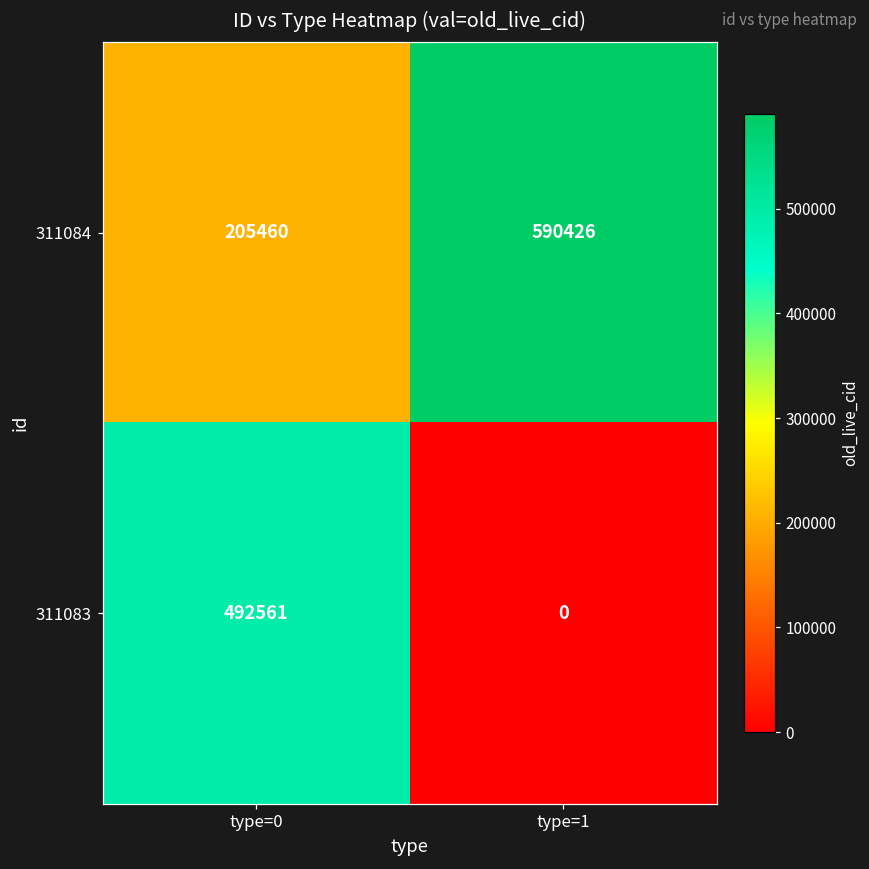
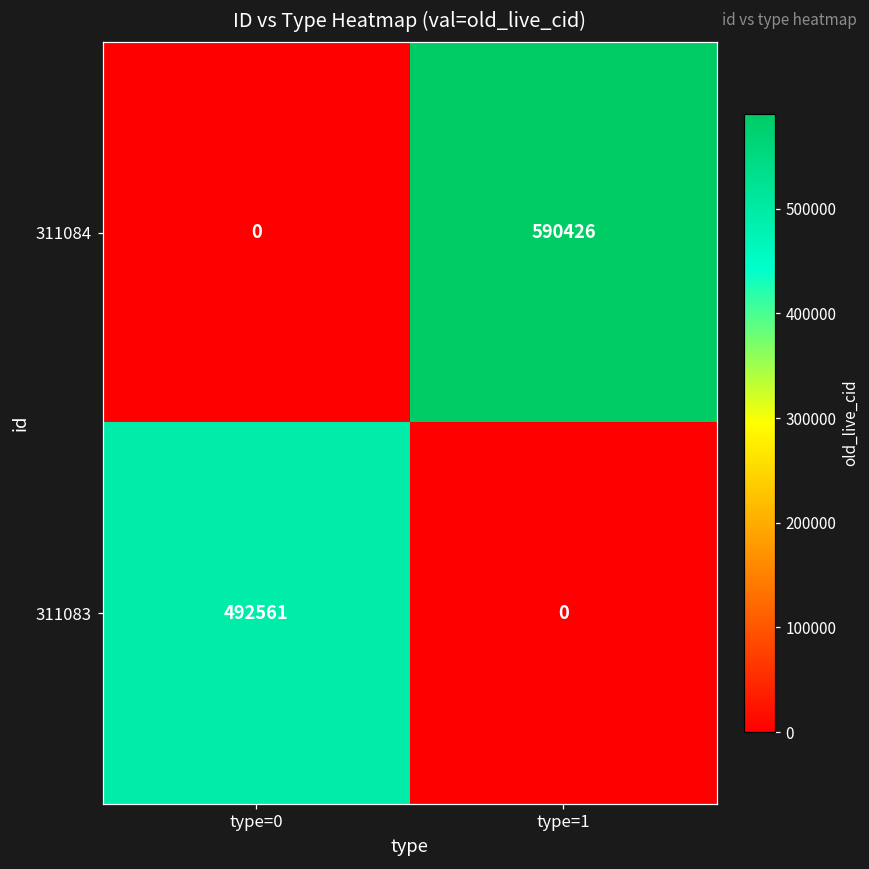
311084, type=0: 205460 -> 0
